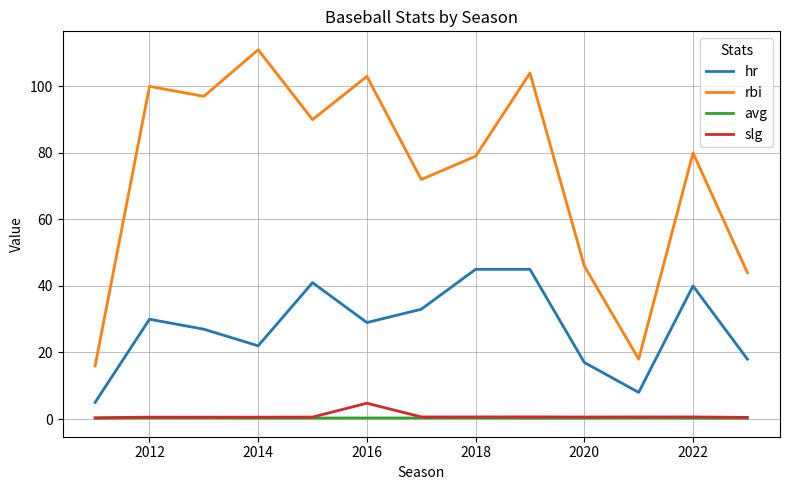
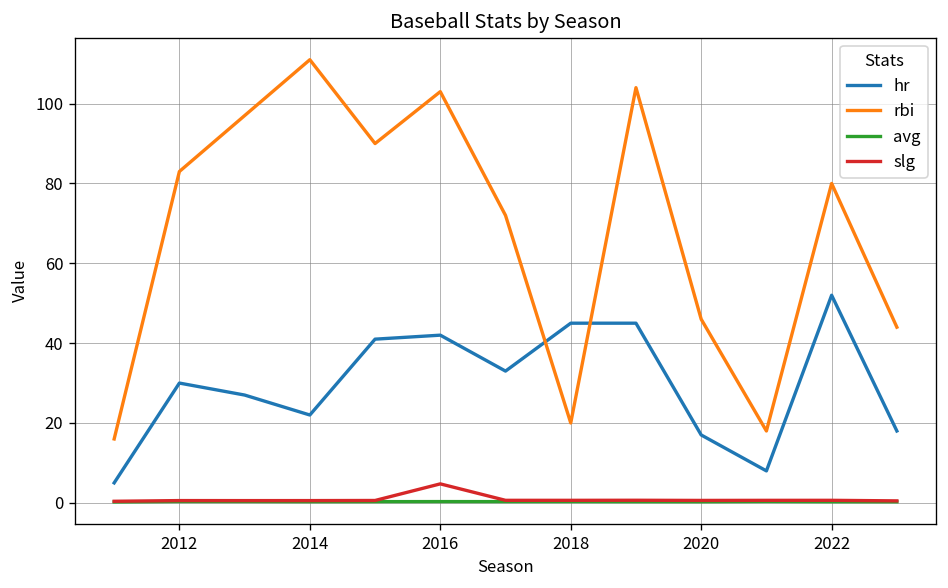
rbi, 2012: 100 -> 83
hr, 2016: 29 -> 42
rbi, 2018: 79 -> 20
hr, 2022: 40 -> 52
